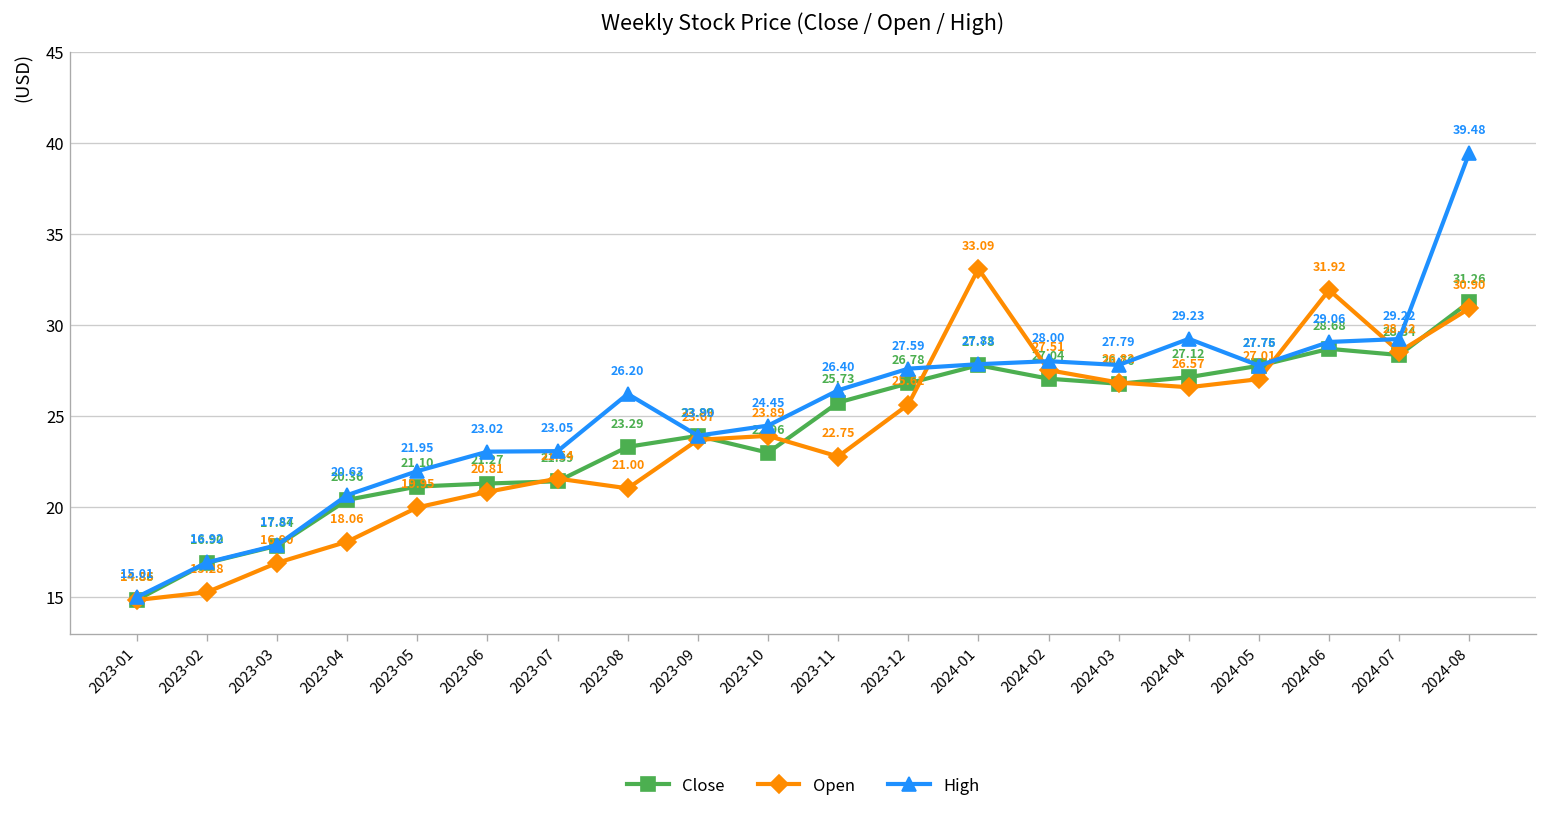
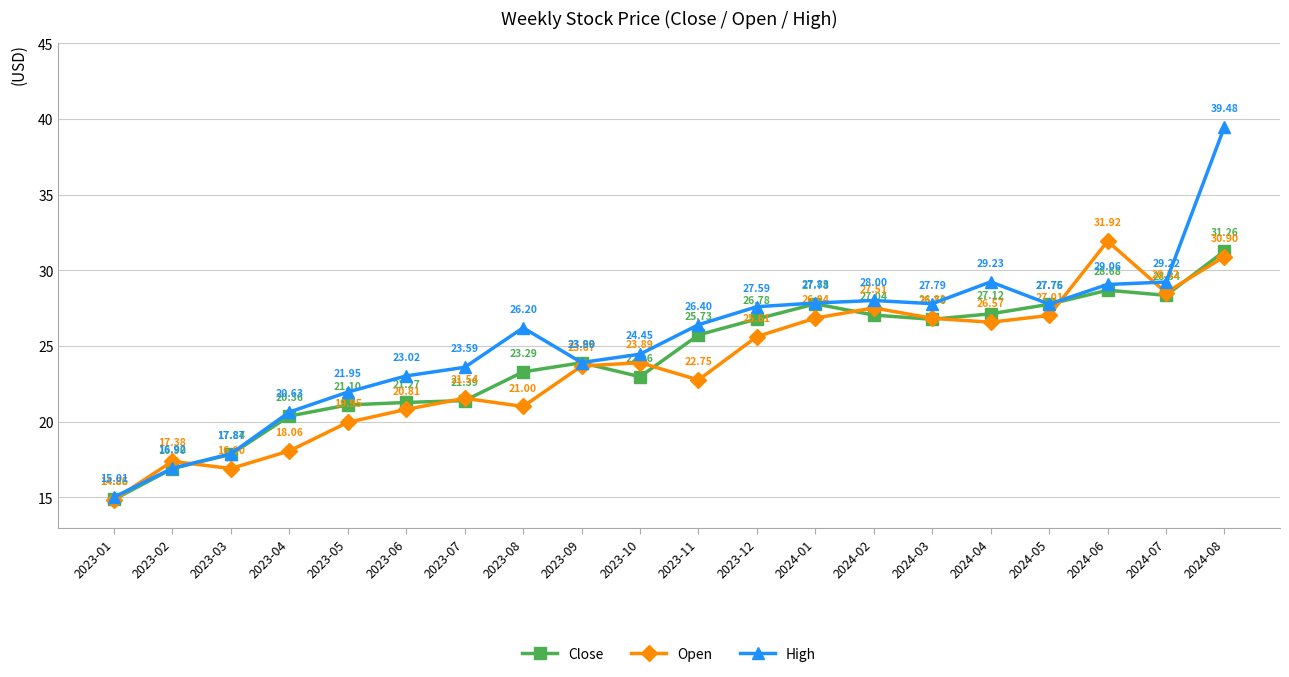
Open, 2023-02: 15.28 -> 17.38
High, 2023-07: 23.05 -> 23.59
Open, 2024-01: 33.09 -> 26.84
